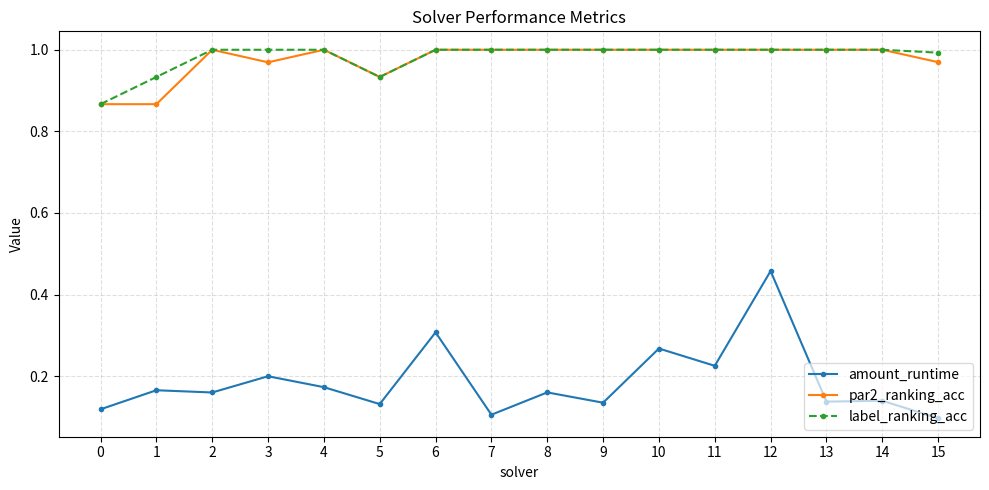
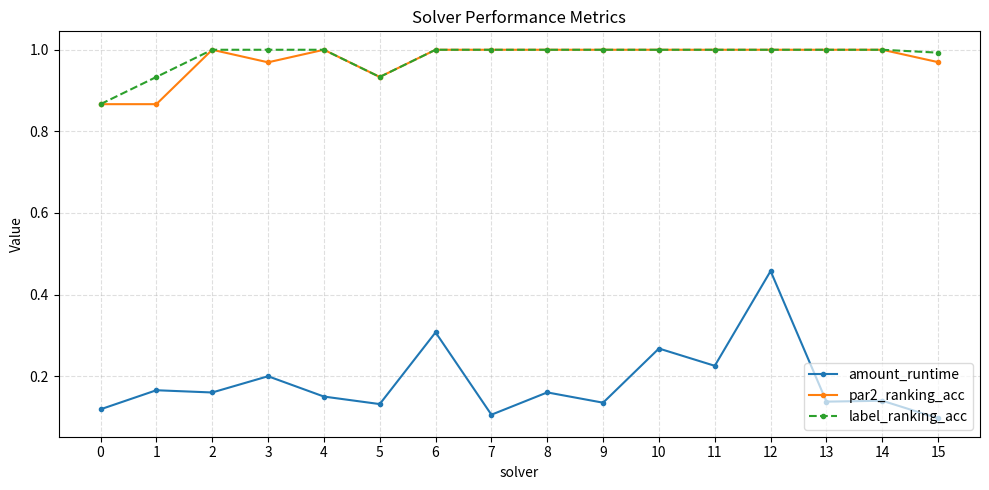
amount_runtime, 4: 0.17 -> 0.15
